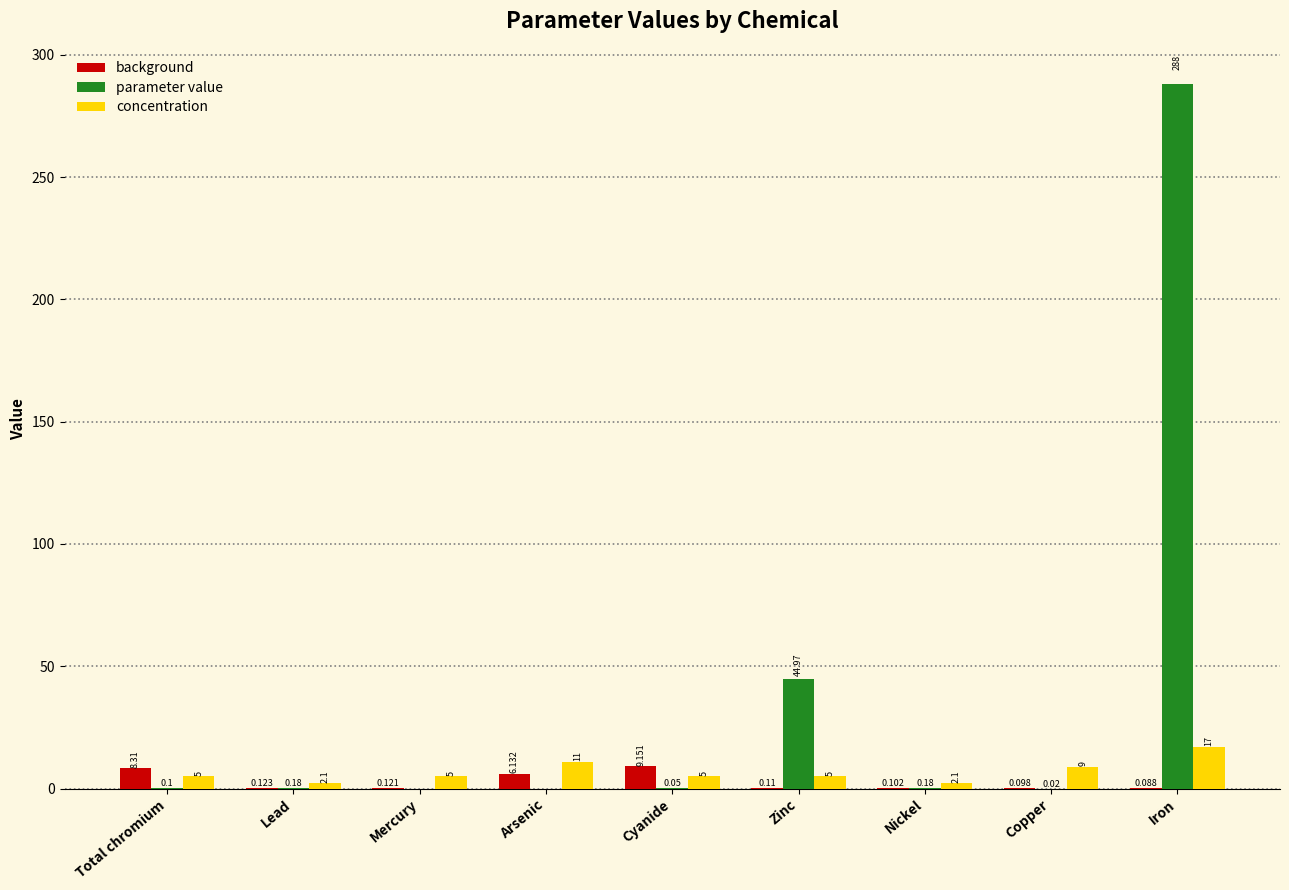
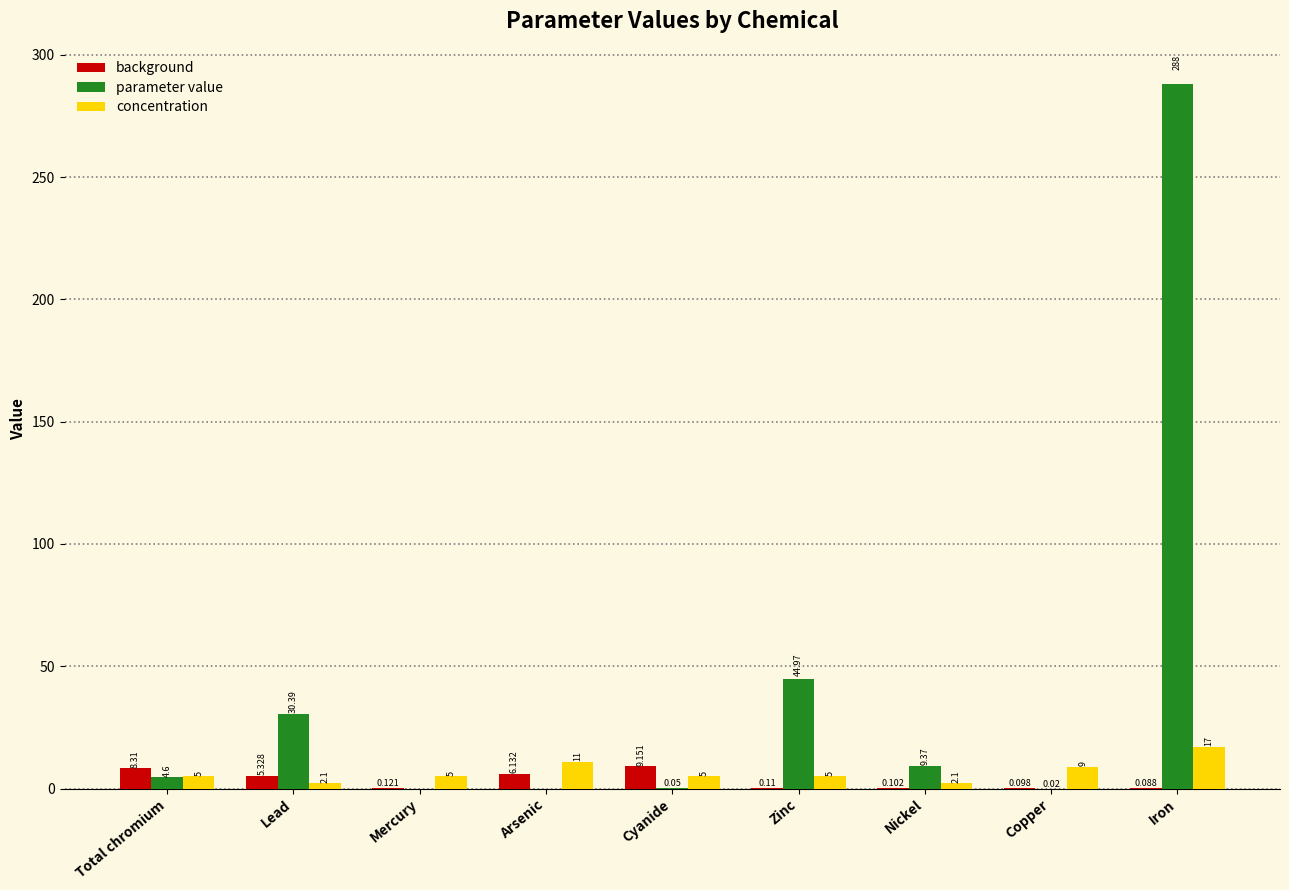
parameter value, Total chromium: 0.1 -> 4.6
background, Lead: 0.123 -> 5.328
parameter value, Lead: 0.18 -> 30.39
parameter value, Nickel: 0.18 -> 9.37
